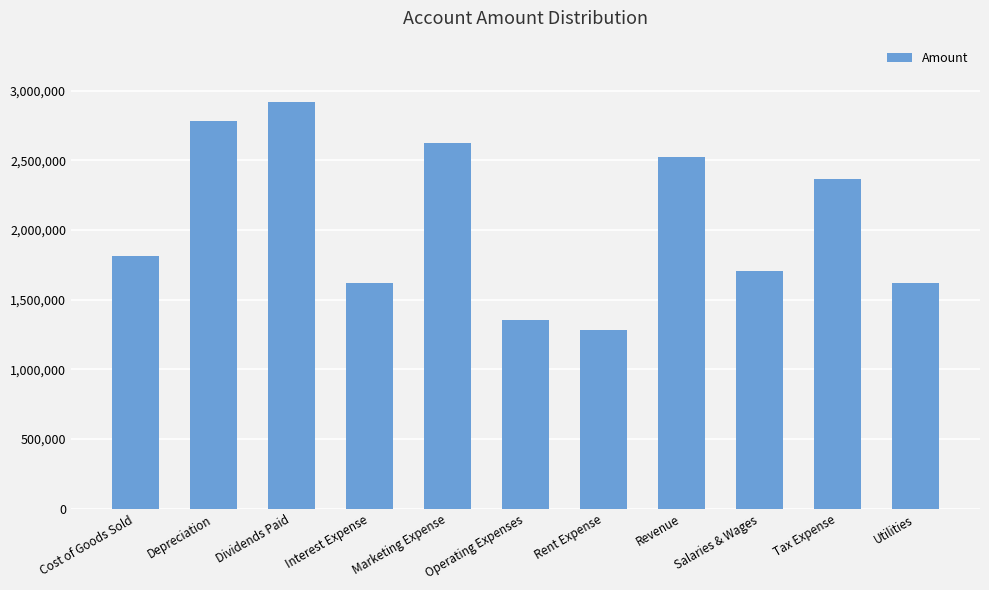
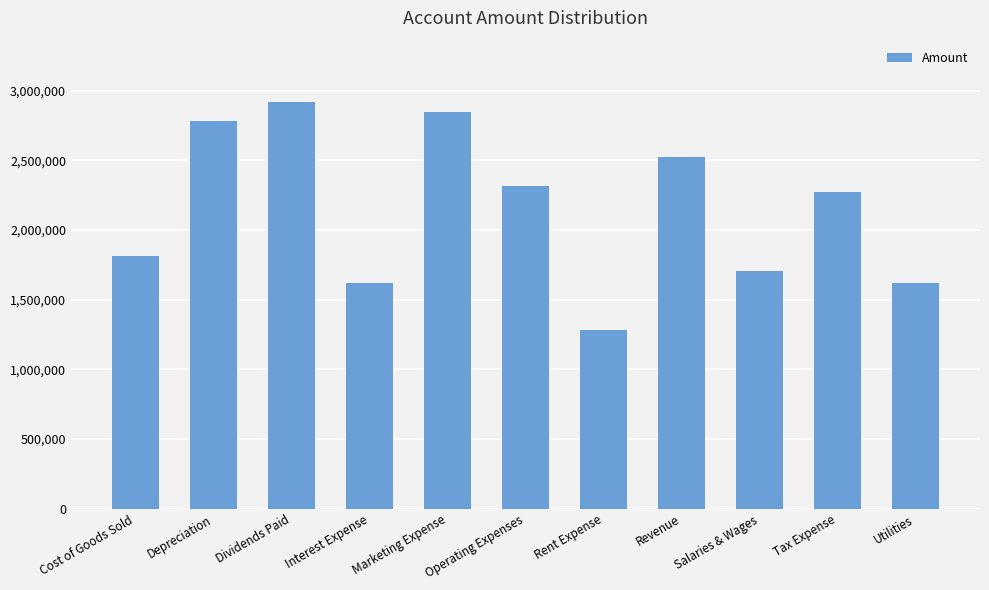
Marketing Expense: 2,620,000 -> 2,840,000
Operating Expenses: 1,350,000 -> 2,310,000
Tax Expense: 2,370,000 -> 2,270,000
